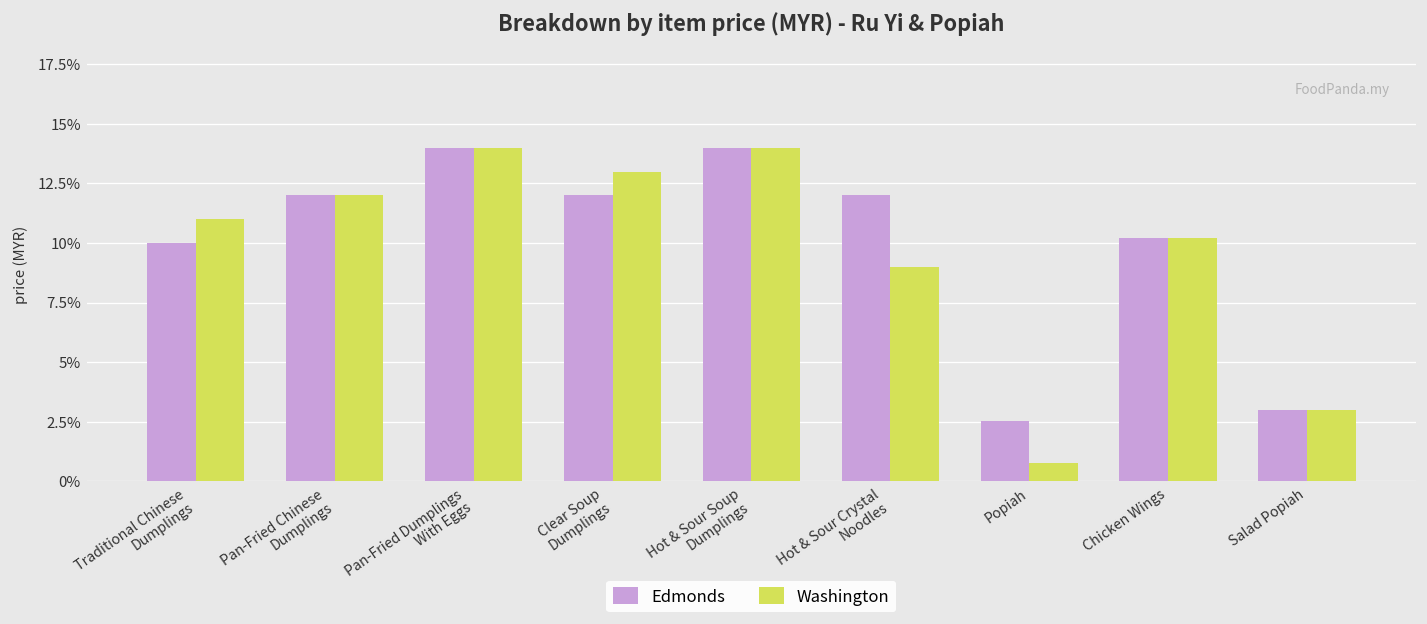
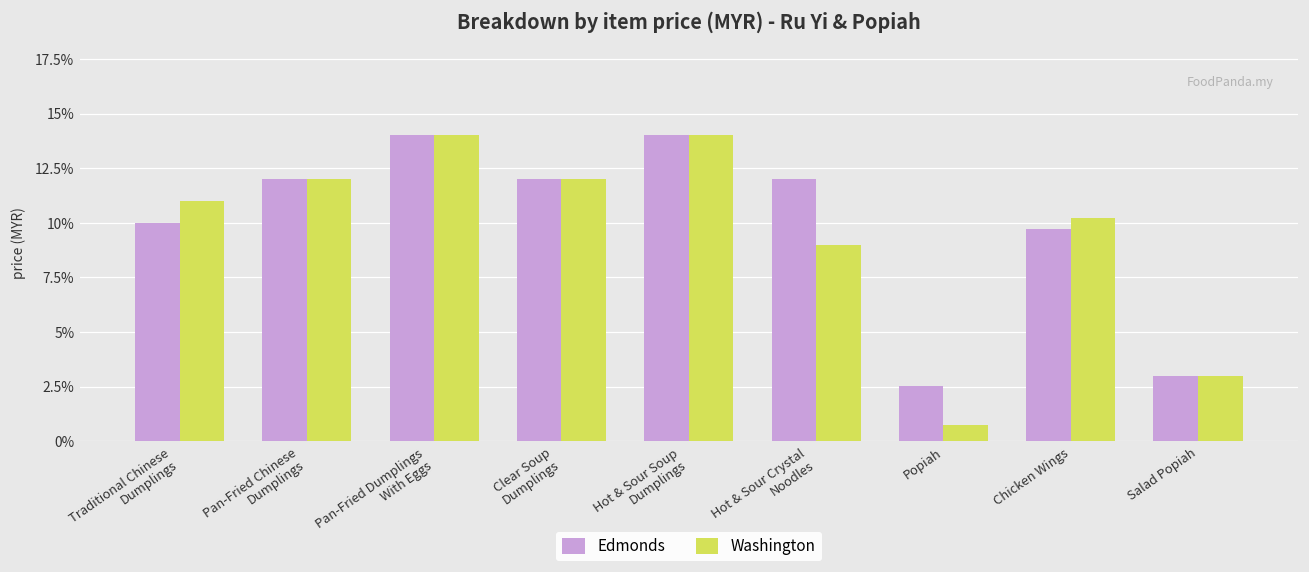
Washington, Clear Soup Dumplings: 13% -> 12%
Edmonds, Chicken Wings: 10.2% -> 9.7%
